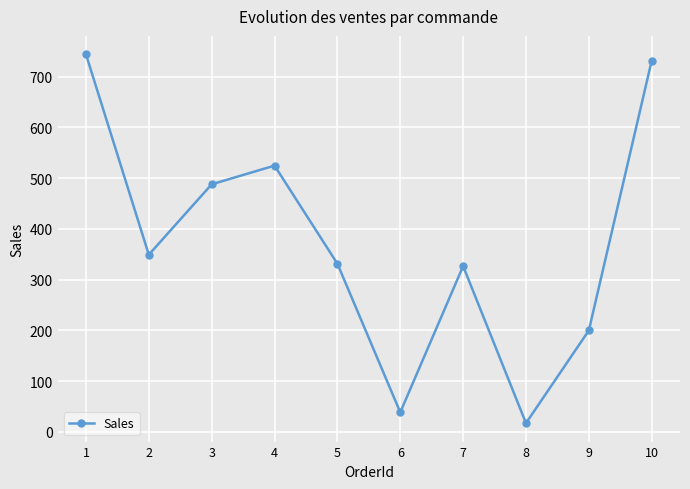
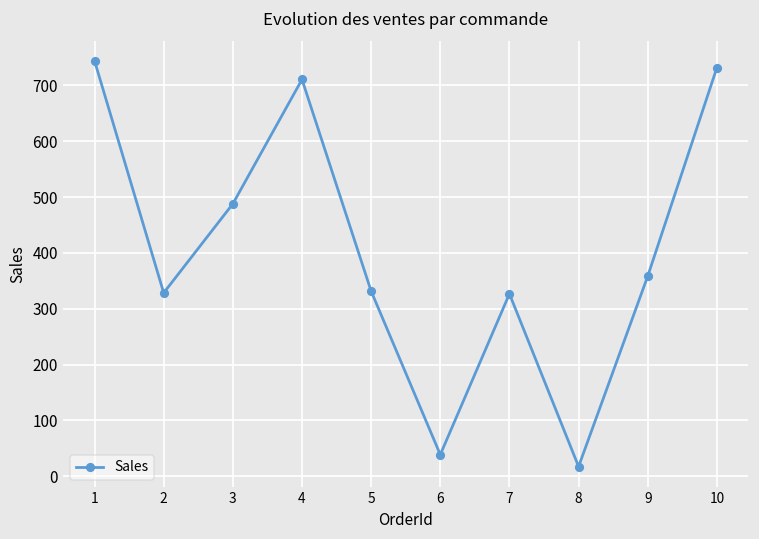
2: 350 -> 330
4: 520 -> 710
9: 200 -> 360
